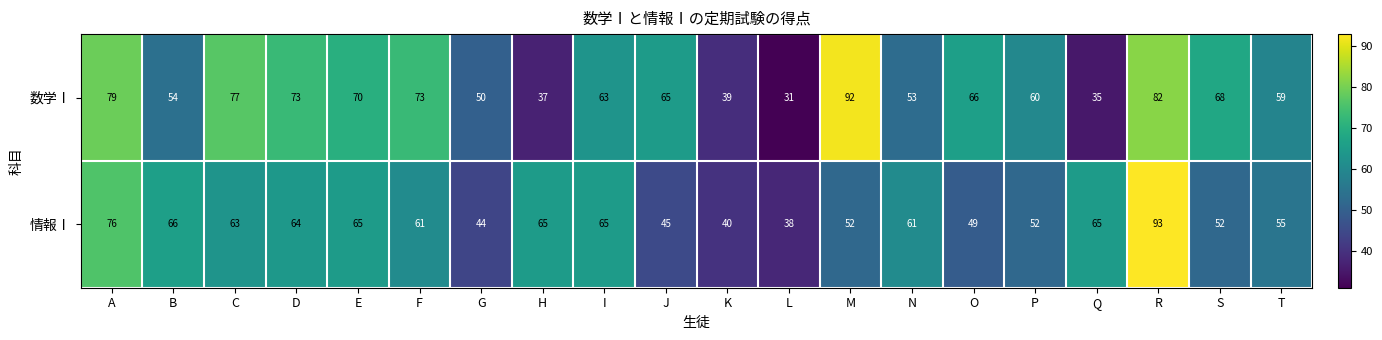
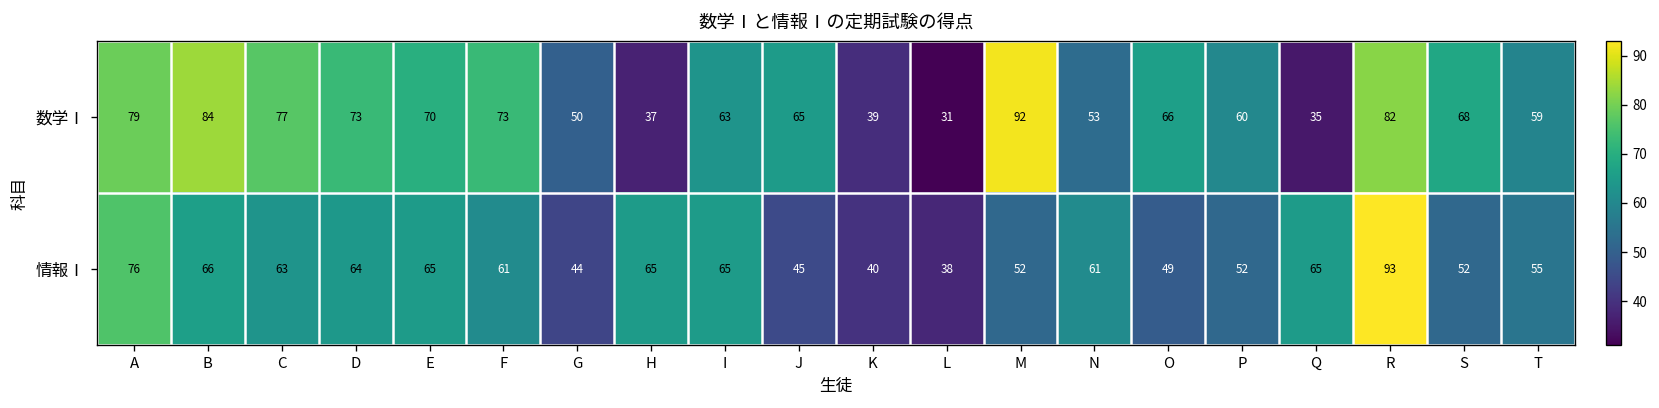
数学Ⅰ, B: 54 -> 84
